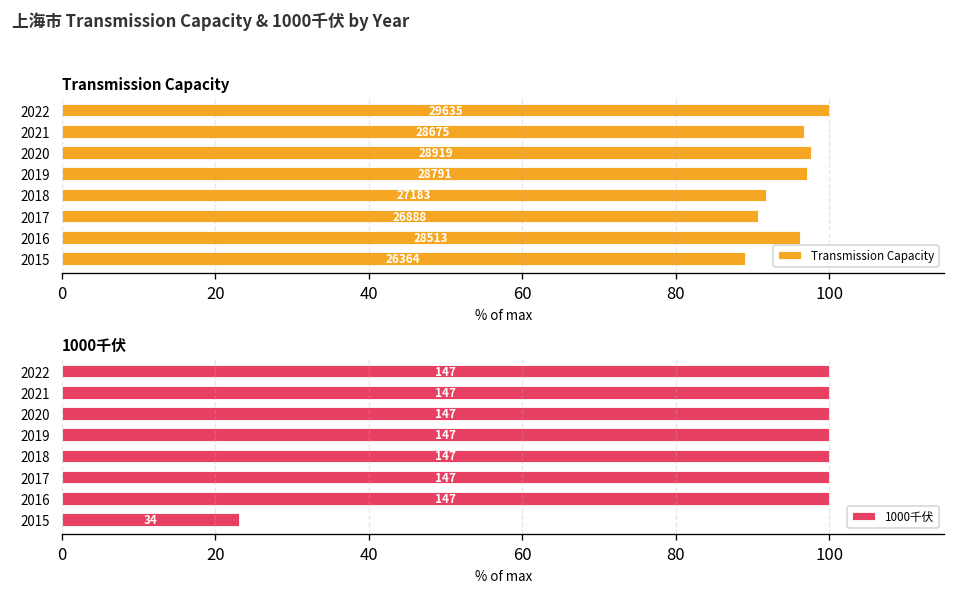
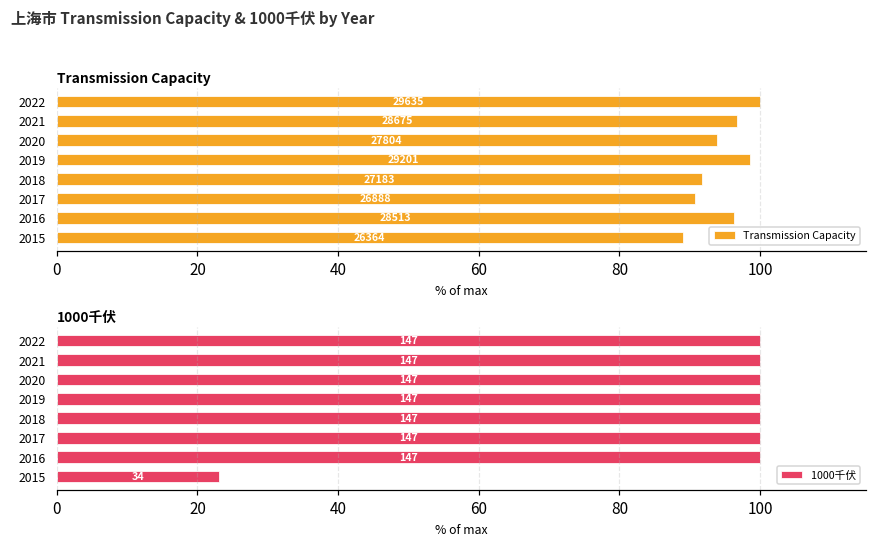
Transmission Capacity, 2020: 28919 -> 27804
Transmission Capacity, 2019: 28791 -> 29201
